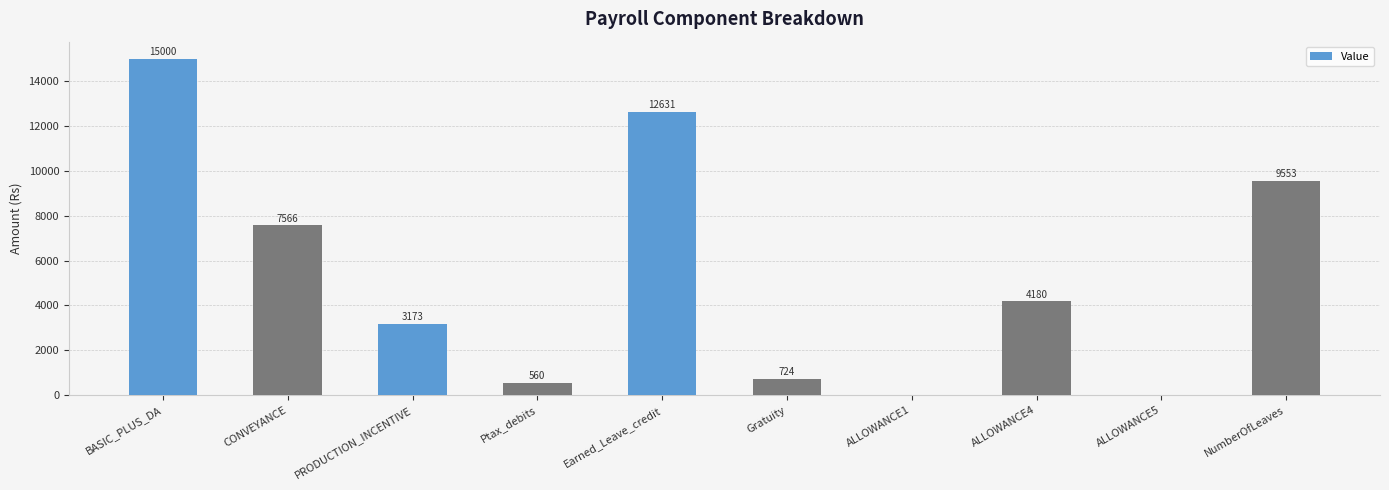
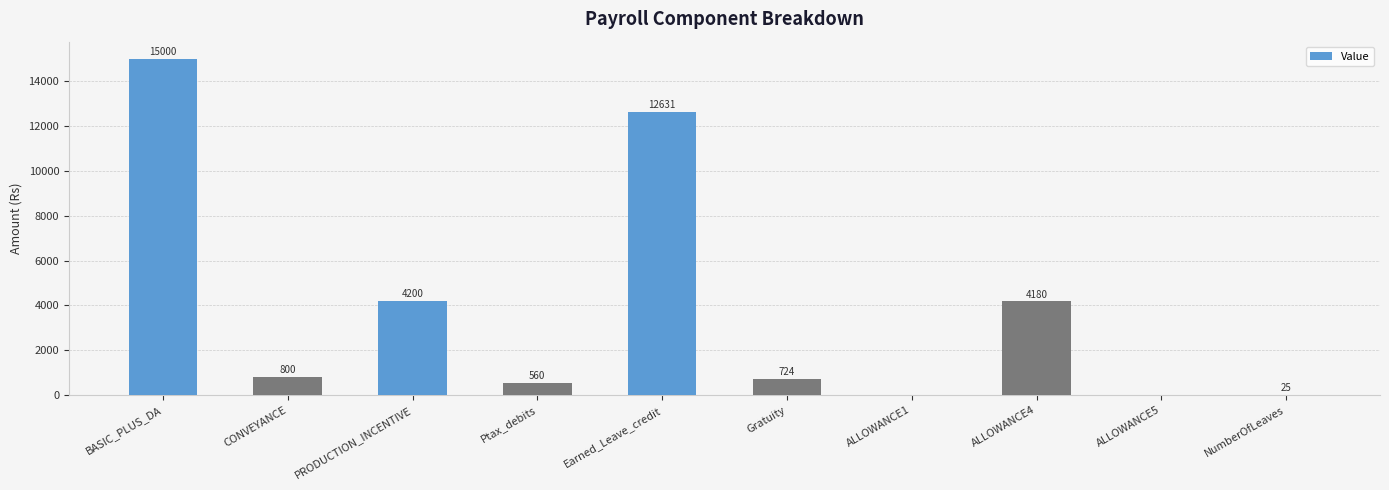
CONVEYANCE: 7566 -> 800
PRODUCTION_INCENTIVE: 3173 -> 4200
NumberOfLeaves: 9553 -> 25
